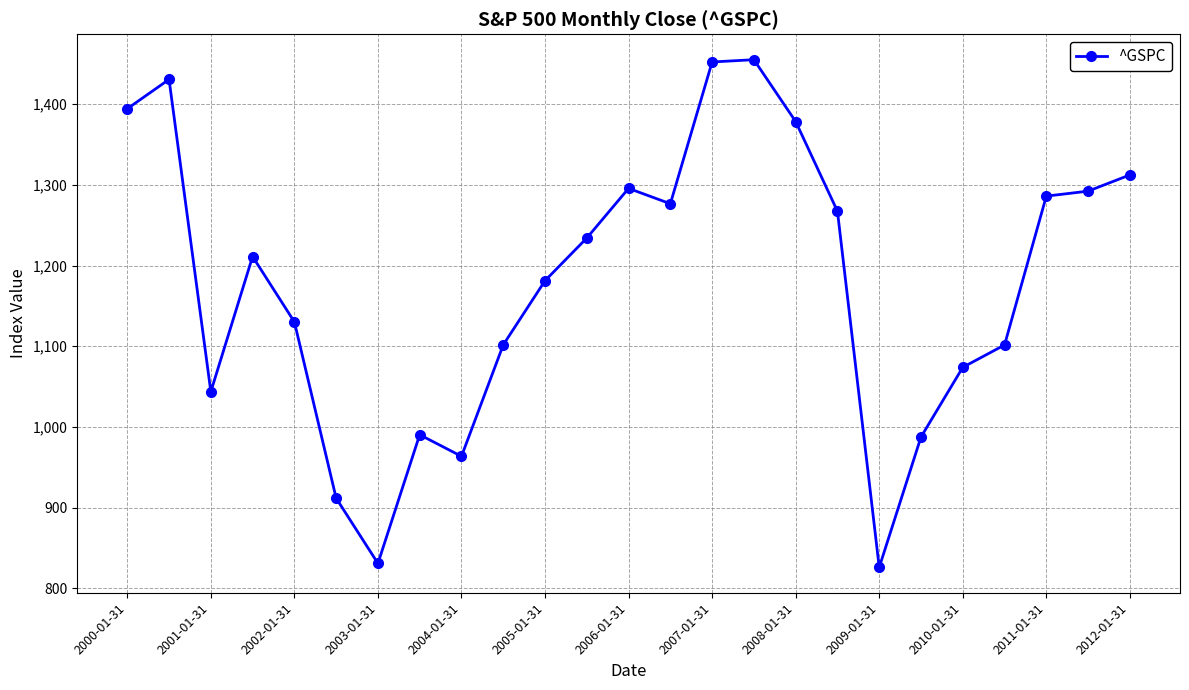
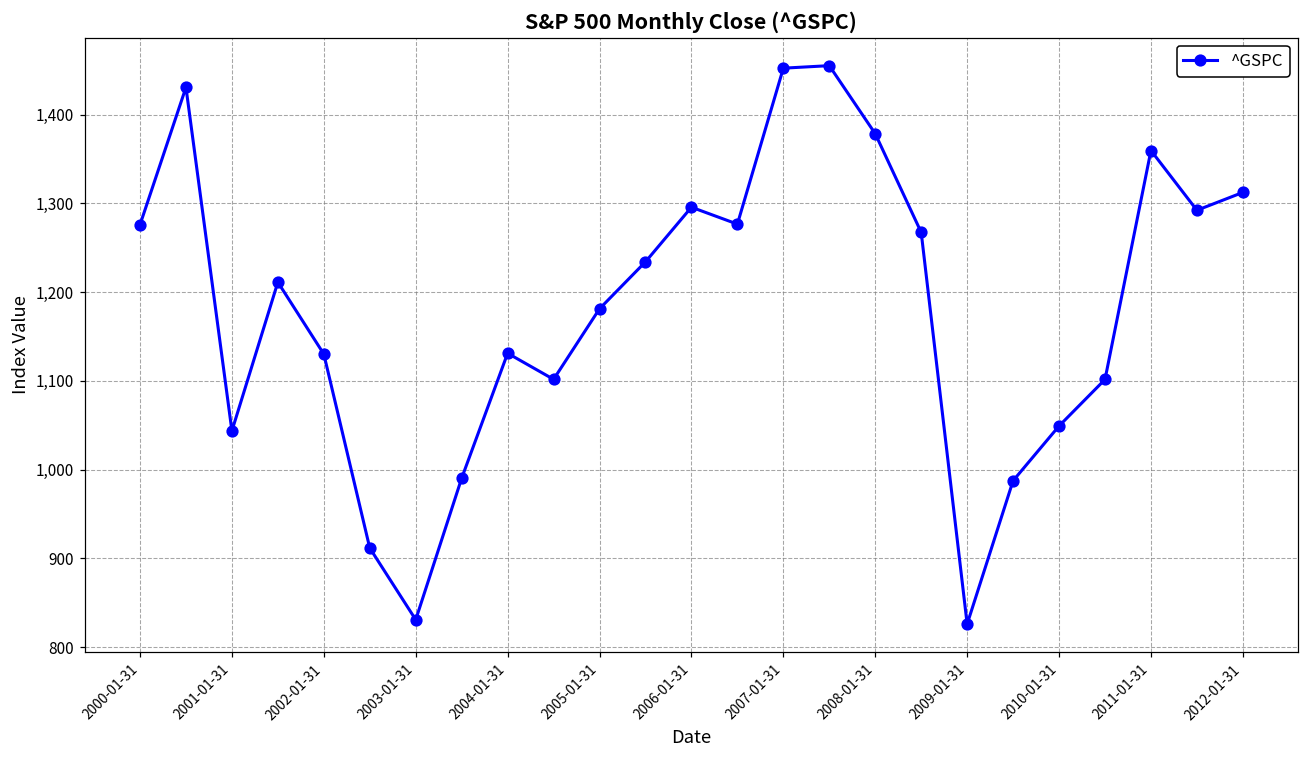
2000-01-31: 1,390 -> 1,280
2004-01-31: 960 -> 1,130
2010-01-31: 1,070 -> 1,050
2011-01-31: 1,290 -> 1,360
